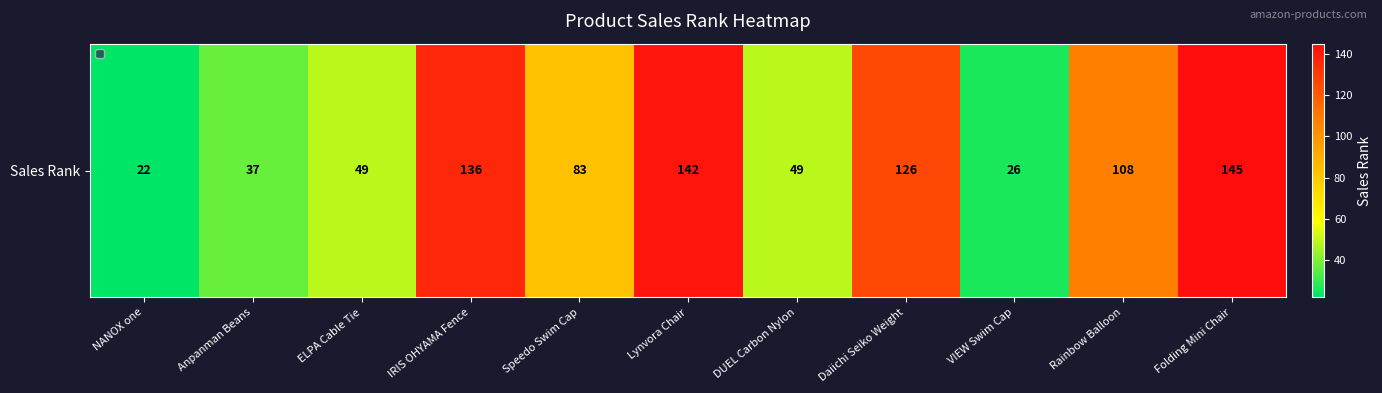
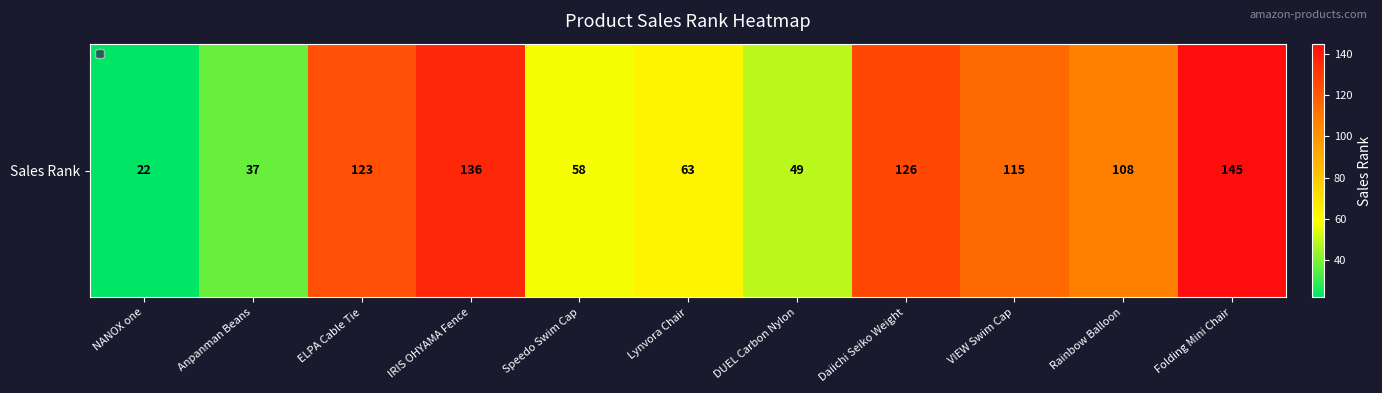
Sales Rank, ELPA Cable Tie: 49 -> 123
Sales Rank, Speedo Swim Cap: 83 -> 58
Sales Rank, Lynvora Chair: 142 -> 63
Sales Rank, VIEW Swim Cap: 26 -> 115
